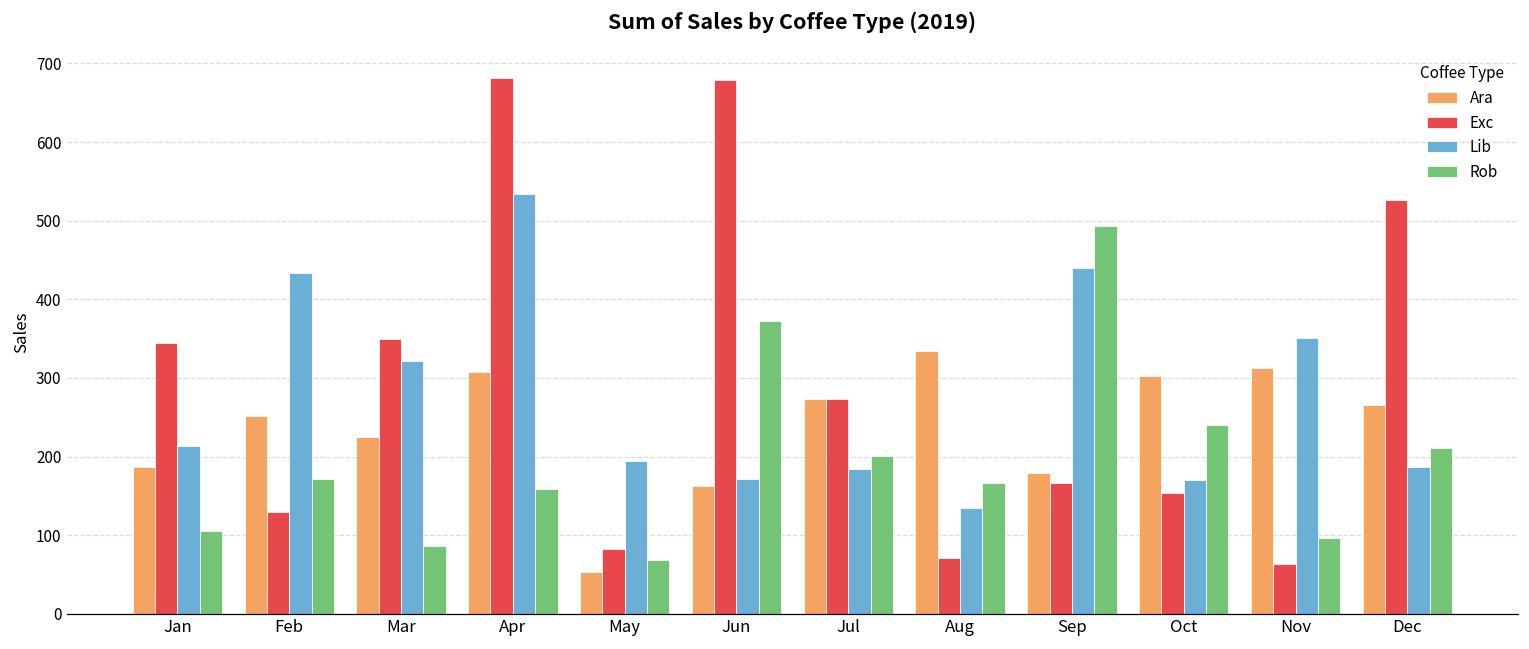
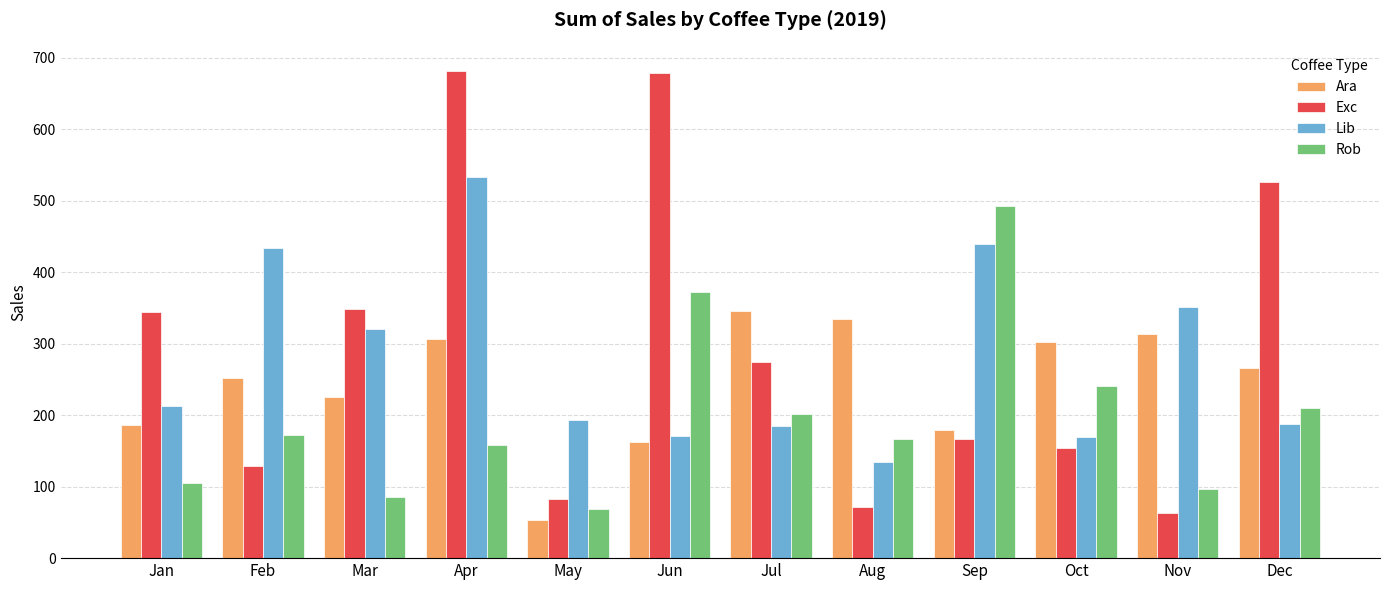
Ara, Jul: 270 -> 350
